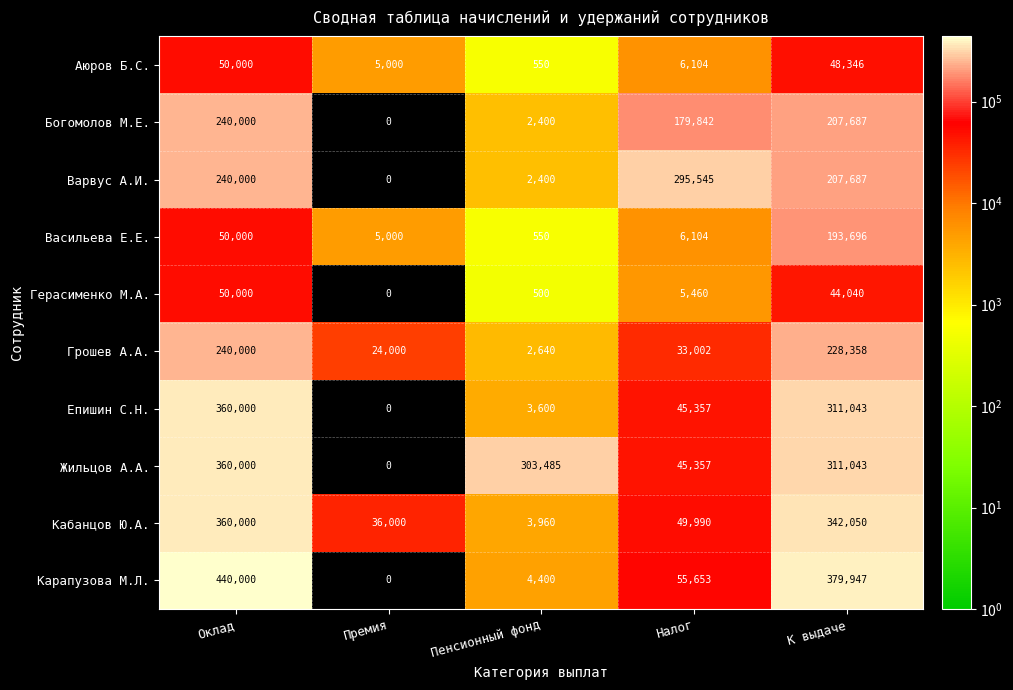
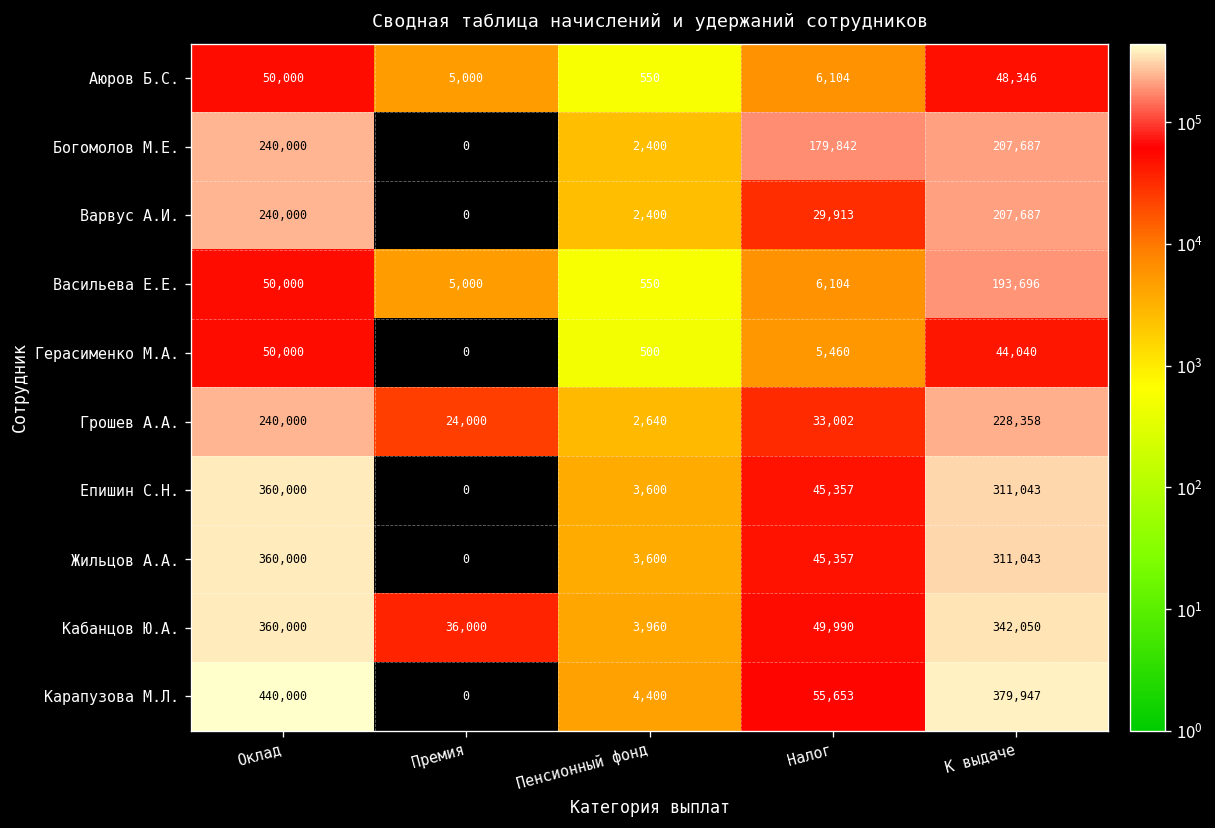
Варвус А.И., Налог: 295,545 -> 29,913
Жильцов А.А., Пенсионный фонд: 303,485 -> 3,600
